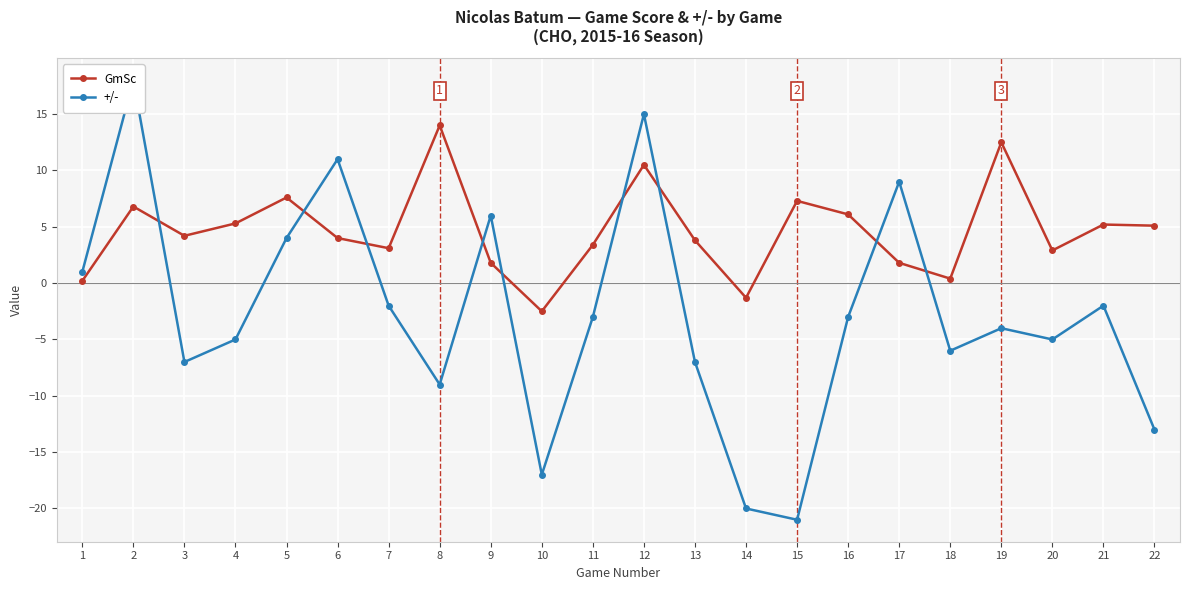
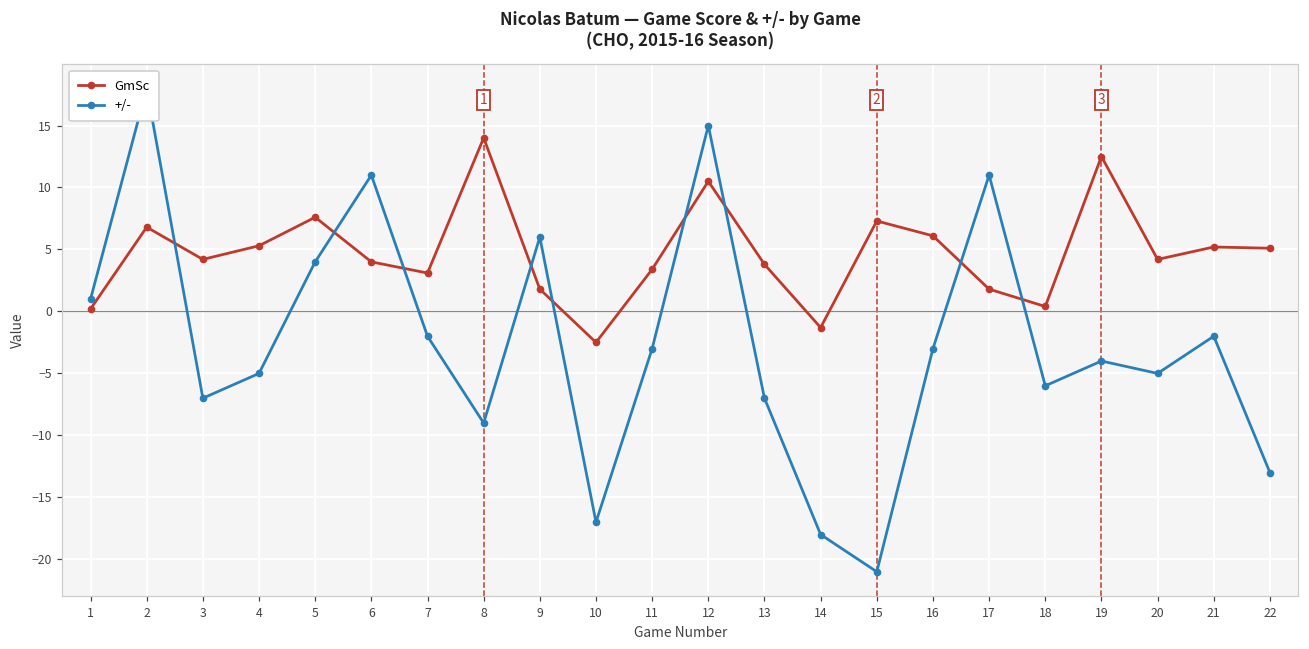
+/-, 14: -20 -> -18
+/-, 17: 9 -> 11
GmSc, 20: 2.9 -> 4.2
